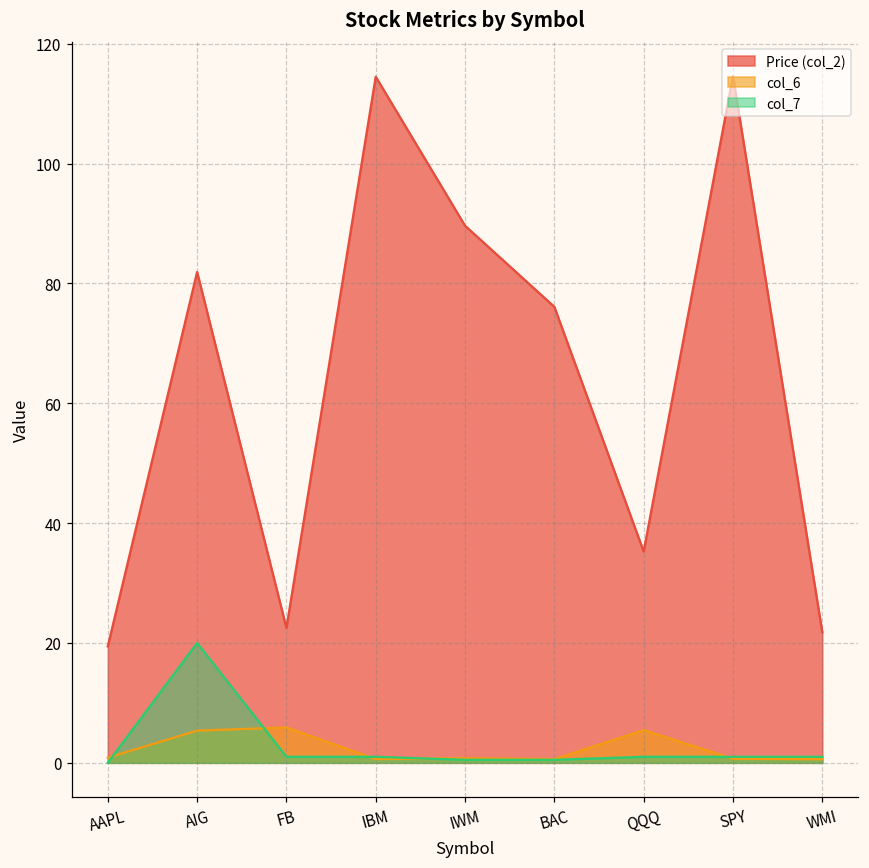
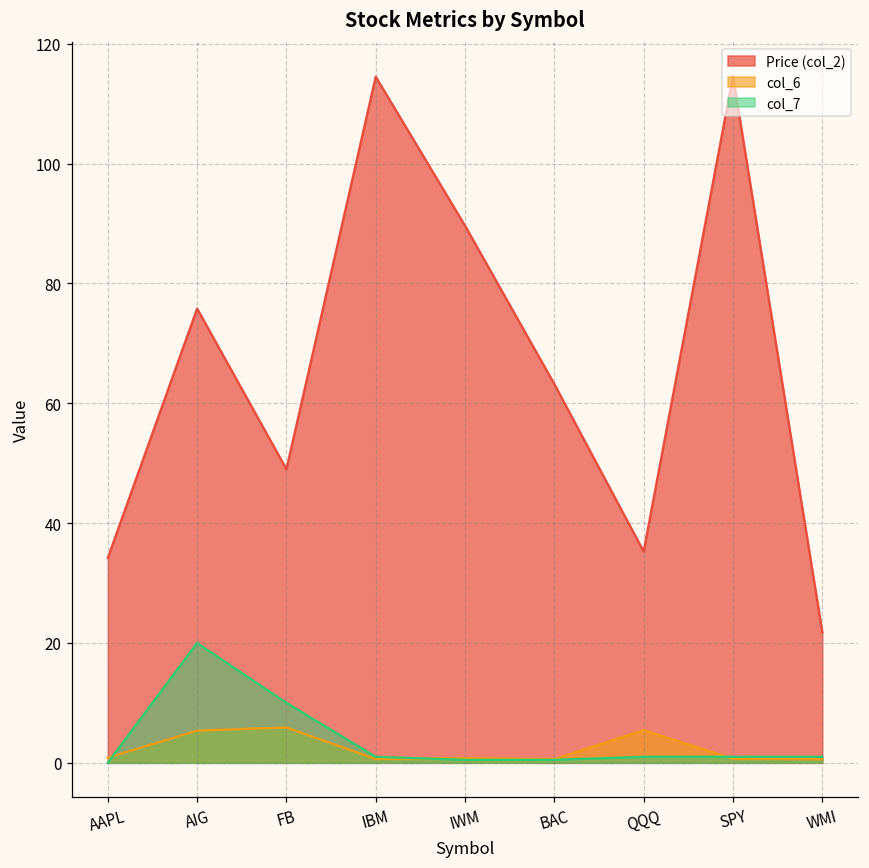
Price (col_2), AAPL: 19 -> 34
Price (col_2), AIG: 82 -> 76
Price (col_2), FB: 23 -> 49
col_7, FB: 1 -> 10
Price (col_2), BAC: 76 -> 63
